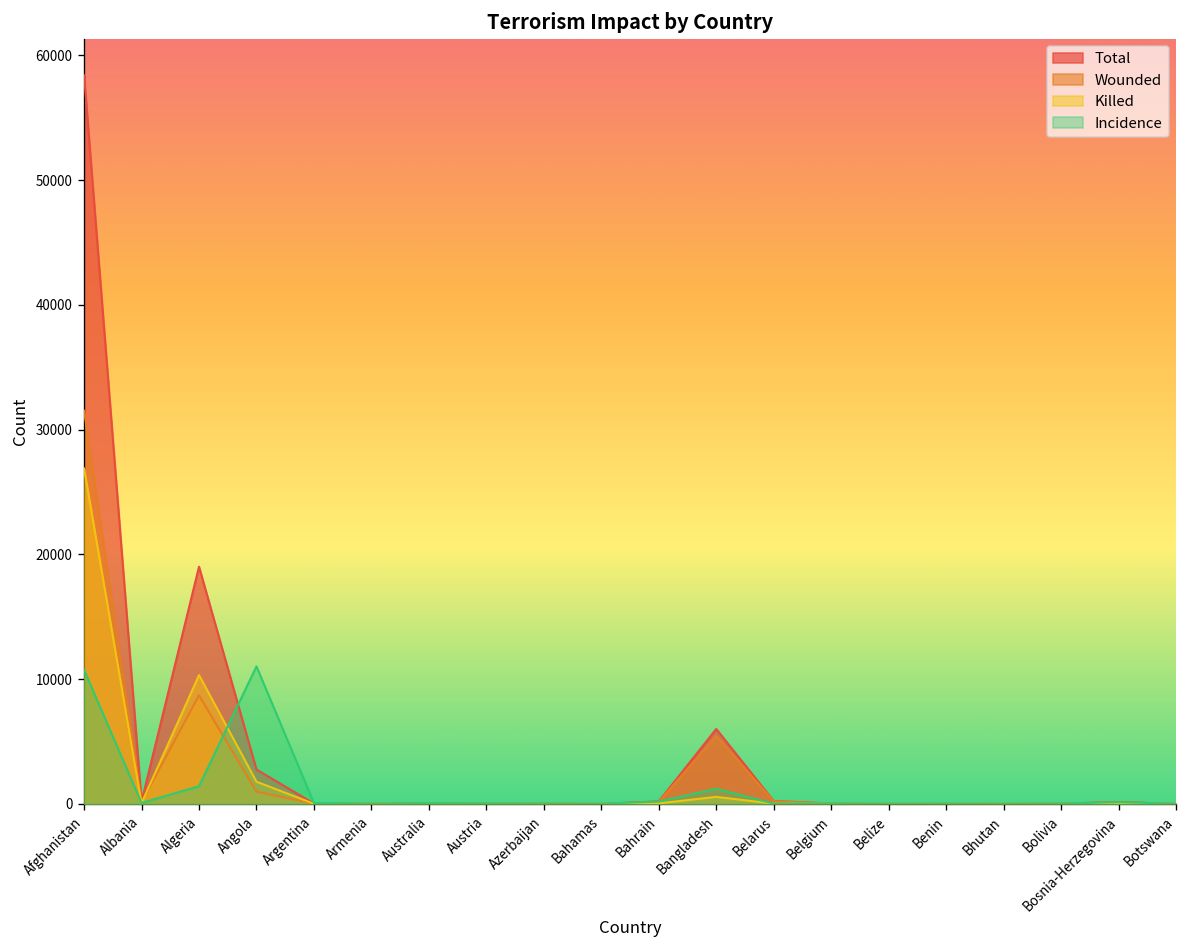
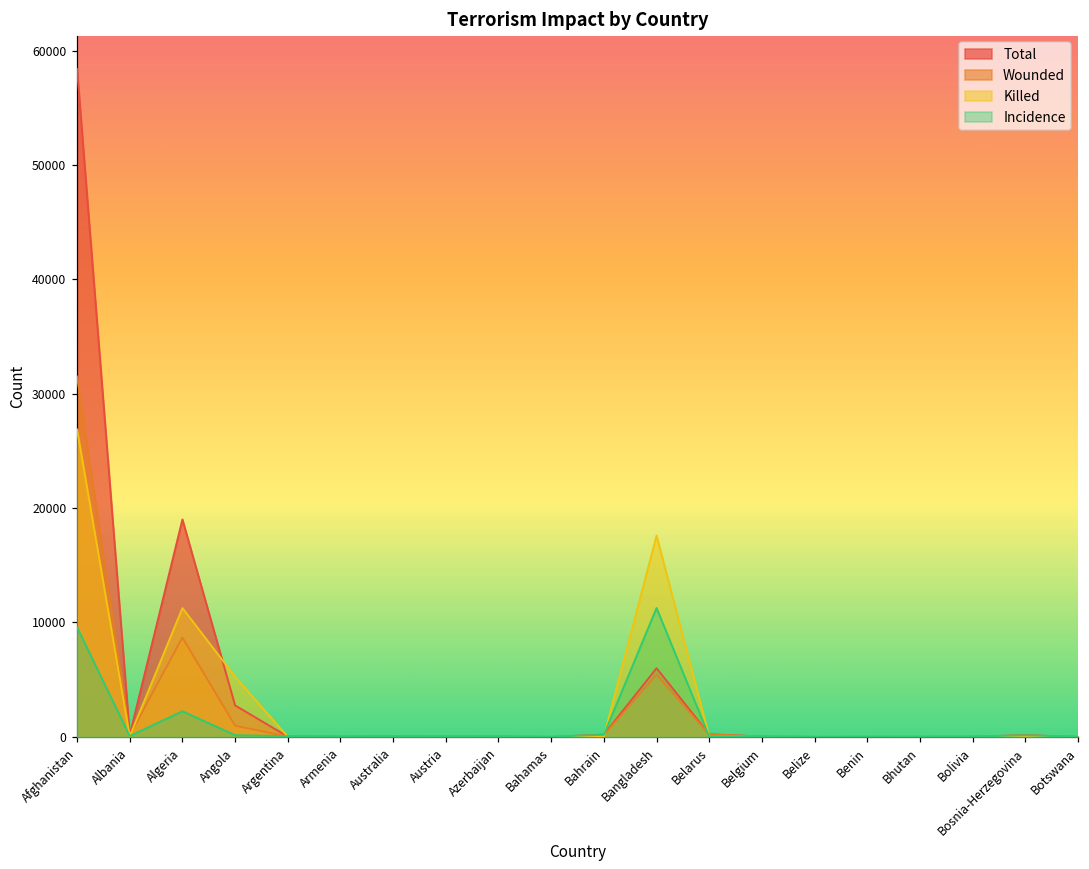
Incidence, Afghanistan: 10700 -> 9600
Killed, Algeria: 10300 -> 11300
Incidence, Algeria: 1400 -> 2200
Killed, Angola: 1800 -> 5300
Incidence, Angola: 11000 -> 100
Killed, Bangladesh: 600 -> 17600
Incidence, Bangladesh: 1200 -> 11300
